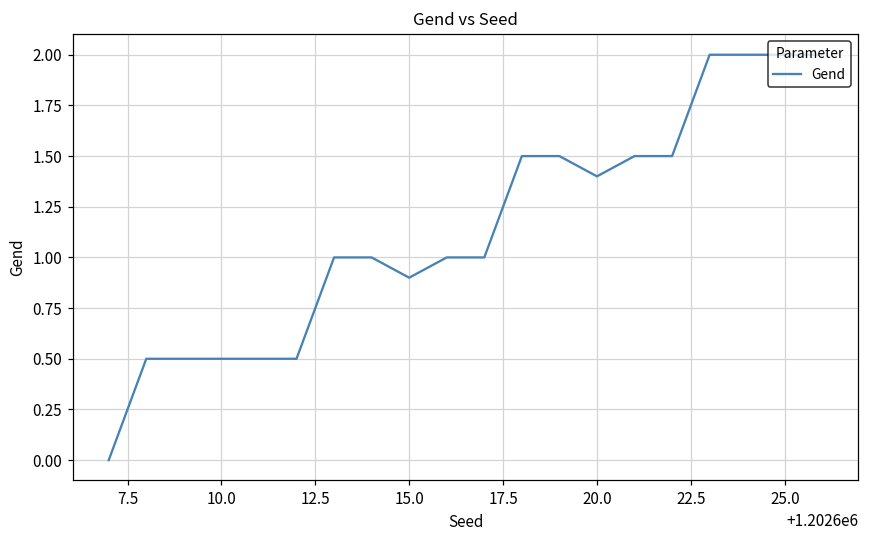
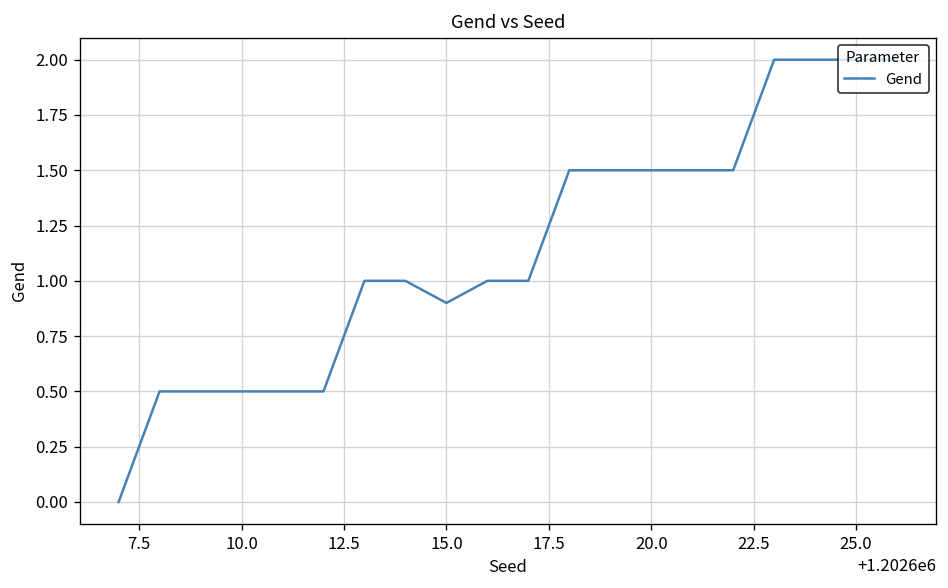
20.0: 1.4 -> 1.5
